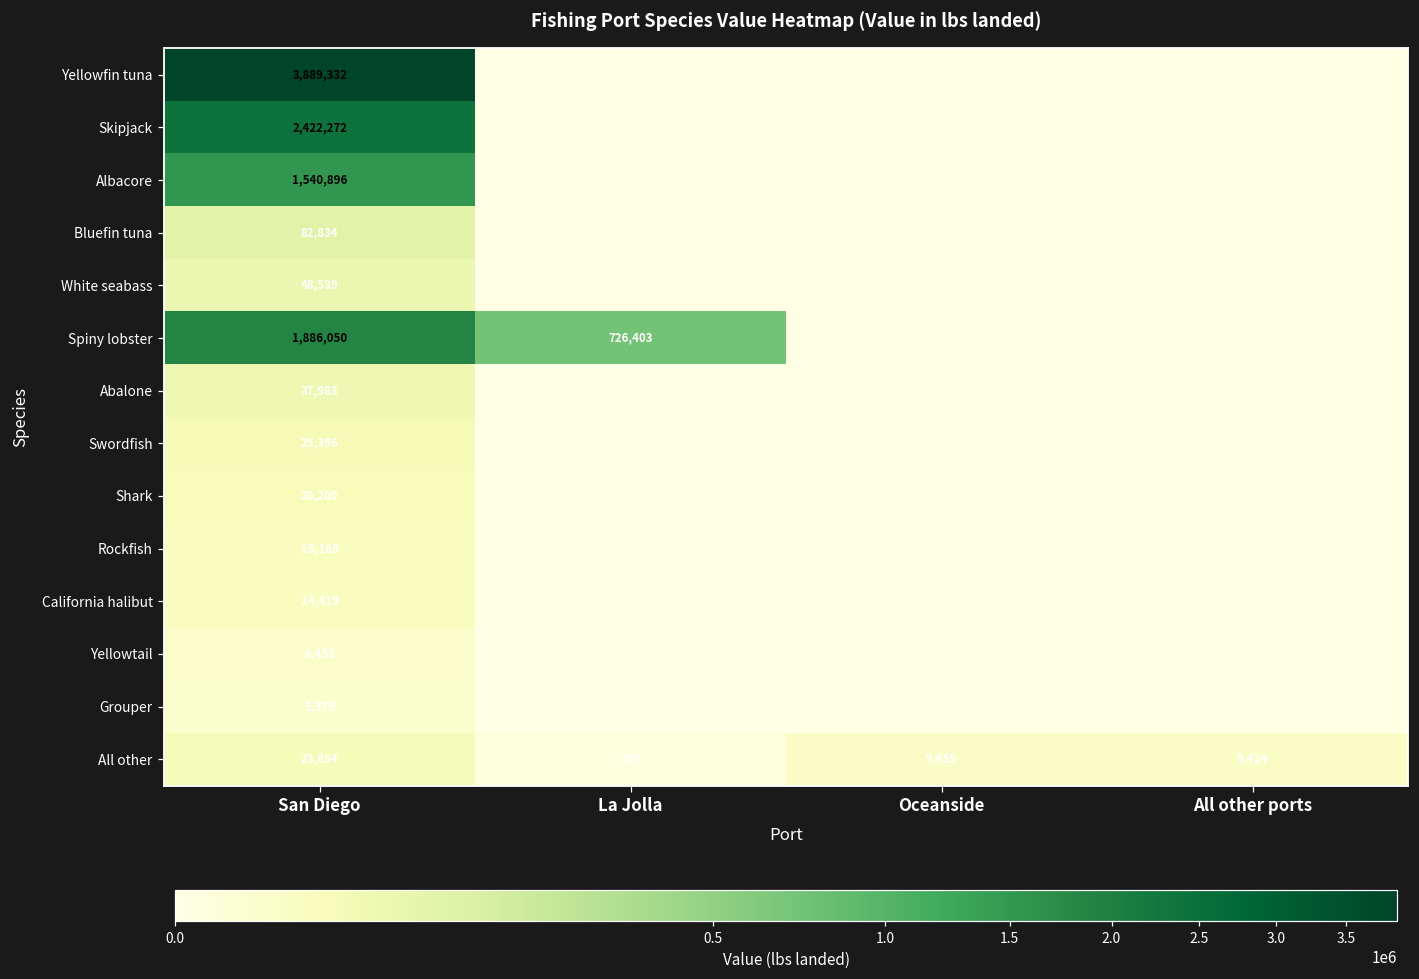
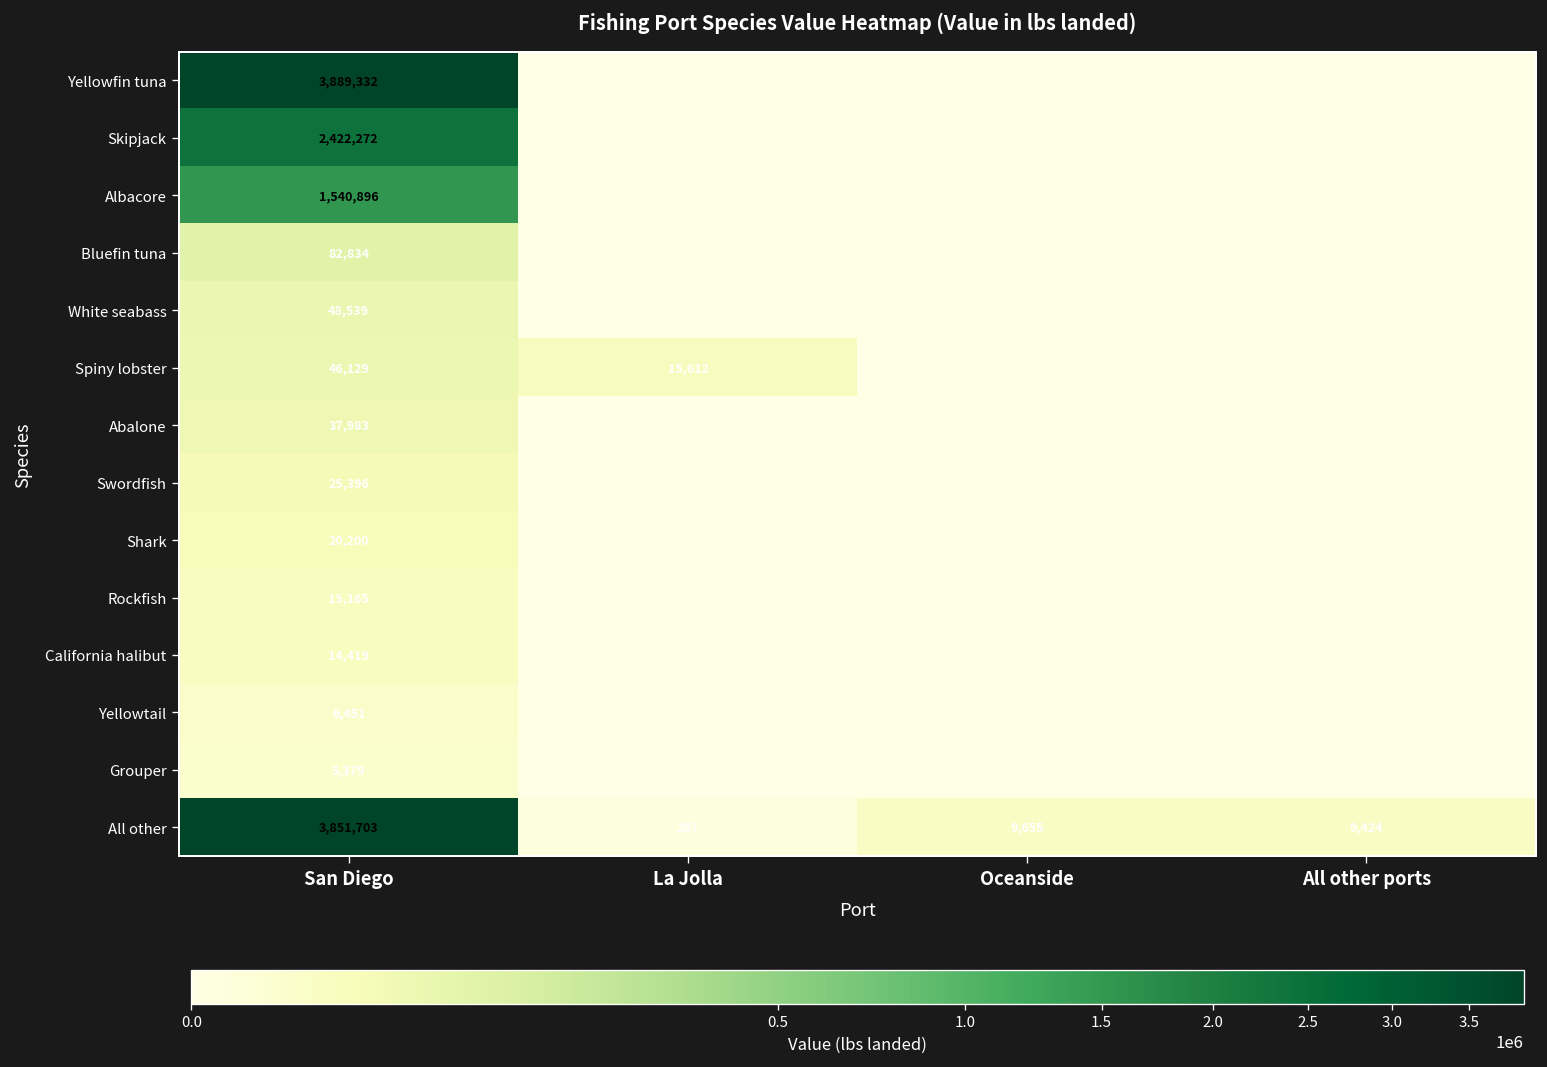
Spiny lobster, San Diego: 1,886,050 -> 46,129
Spiny lobster, La Jolla: 726,403 -> 15,612
All other, San Diego: 23,854 -> 3,851,703
